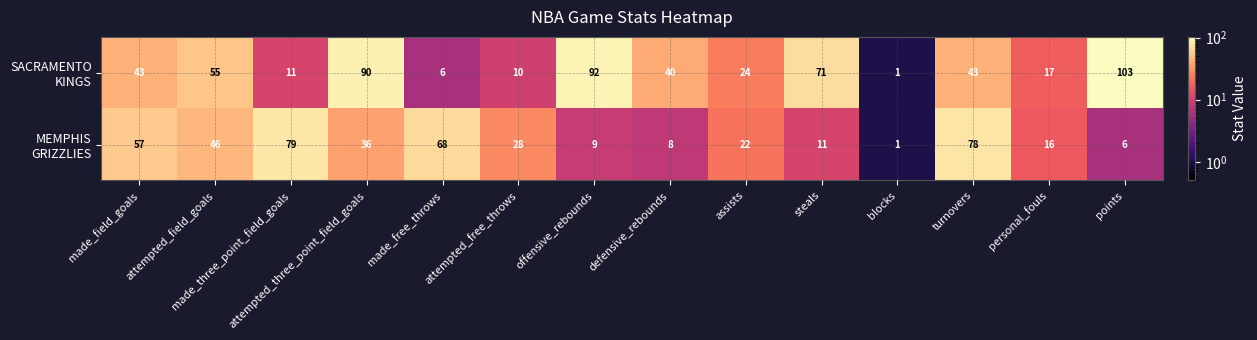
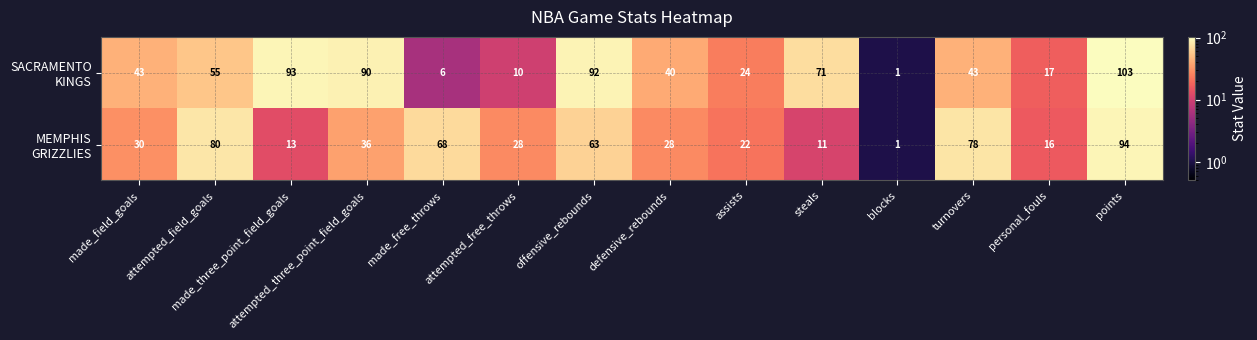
SACRAMENTO KINGS, made_three_point_field_goals: 11 -> 93
MEMPHIS GRIZZLIES, made_field_goals: 57 -> 30
MEMPHIS GRIZZLIES, attempted_field_goals: 46 -> 80
MEMPHIS GRIZZLIES, made_three_point_field_goals: 79 -> 13
MEMPHIS GRIZZLIES, offensive_rebounds: 9 -> 63
MEMPHIS GRIZZLIES, defensive_rebounds: 8 -> 28
MEMPHIS GRIZZLIES, points: 6 -> 94
